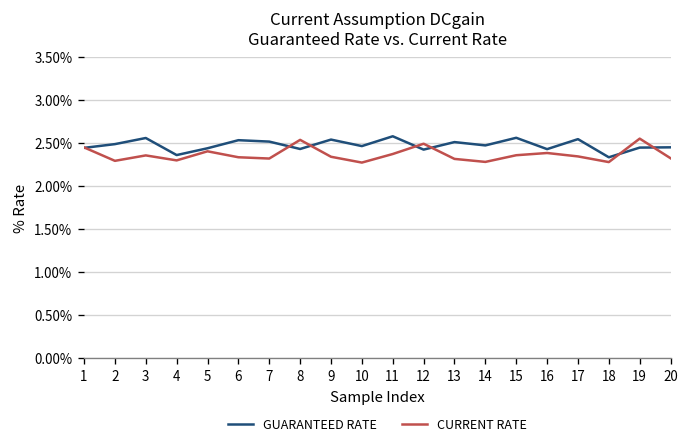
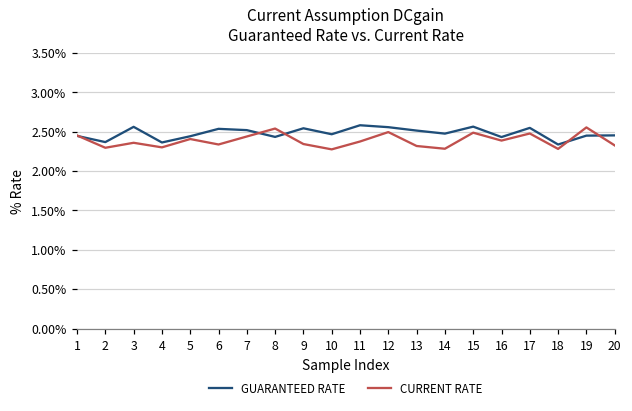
GUARANTEED RATE, 2: 2.5% -> 2.4%
CURRENT RATE, 7: 2.3% -> 2.4%
GUARANTEED RATE, 12: 2.4% -> 2.6%
CURRENT RATE, 15: 2.4% -> 2.5%
CURRENT RATE, 17: 2.3% -> 2.5%
